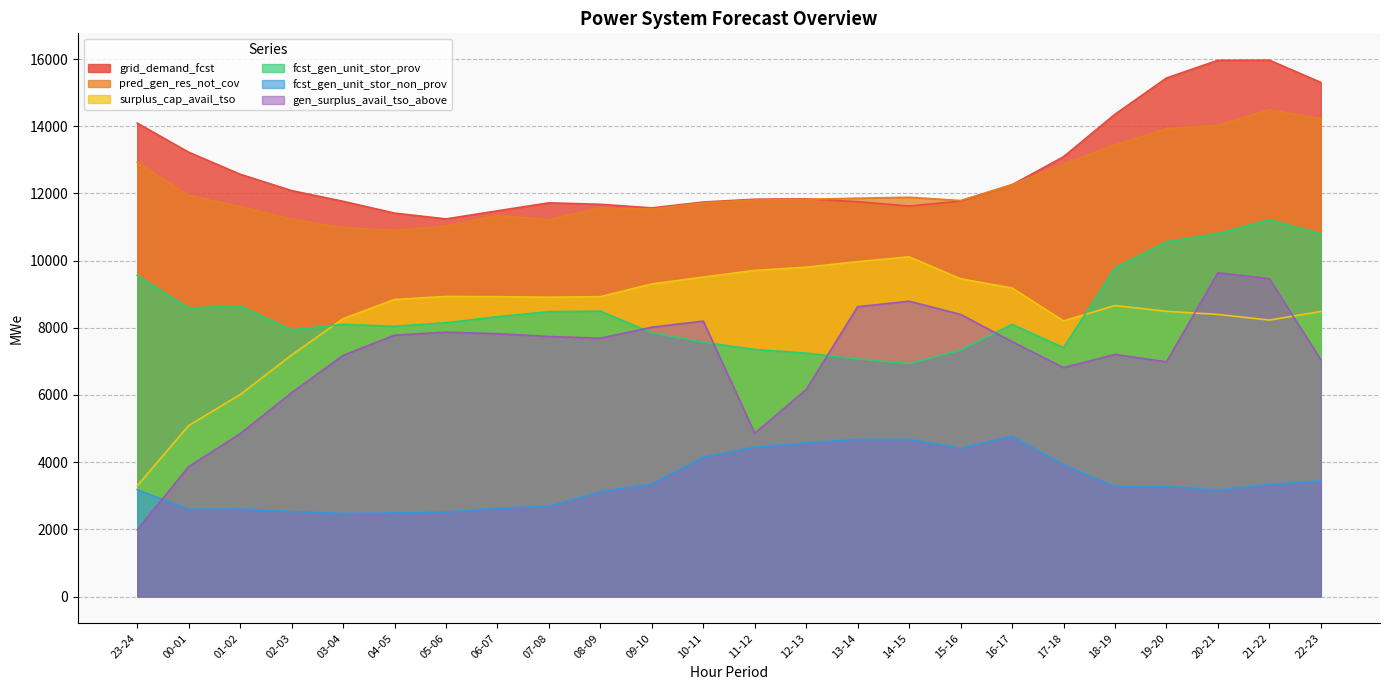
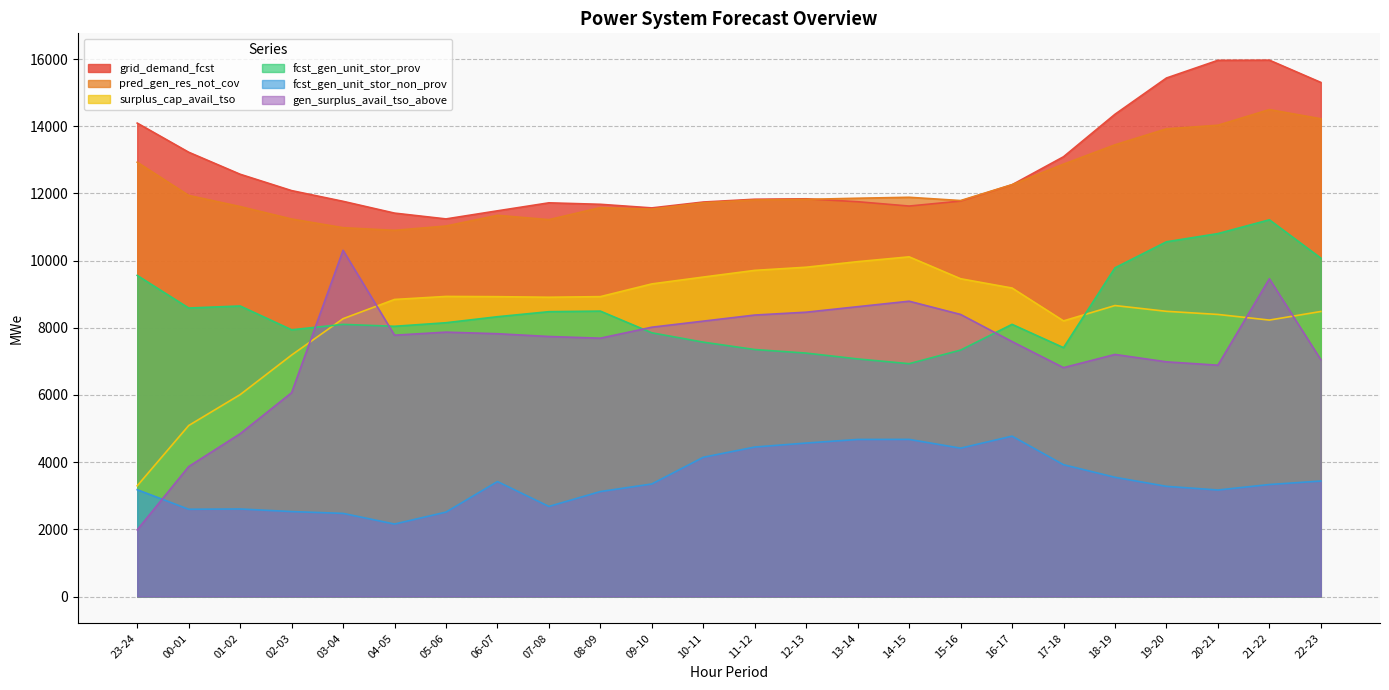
gen_surplus_avail_tso_above, 03-04: 7200 -> 10300
fcst_gen_unit_stor_non_prov, 04-05: 2500 -> 2200
fcst_gen_unit_stor_non_prov, 06-07: 2600 -> 3400
gen_surplus_avail_tso_above, 11-12: 4900 -> 8400
gen_surplus_avail_tso_above, 12-13: 6200 -> 8500
fcst_gen_unit_stor_non_prov, 18-19: 3300 -> 3600
gen_surplus_avail_tso_above, 20-21: 9600 -> 6900
fcst_gen_unit_stor_prov, 22-23: 10800 -> 10100
